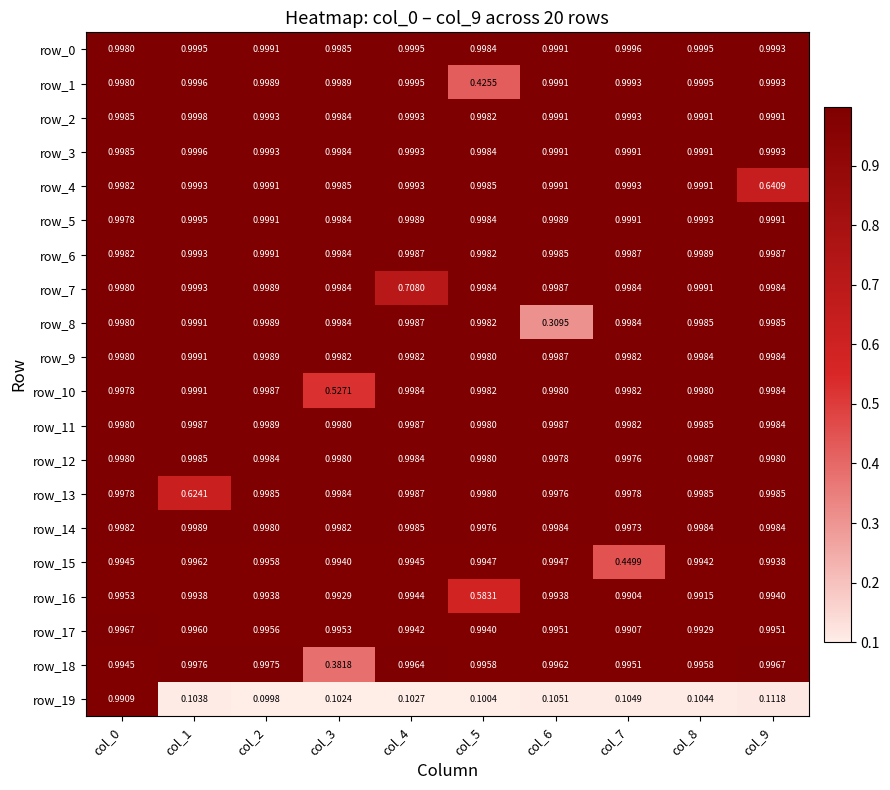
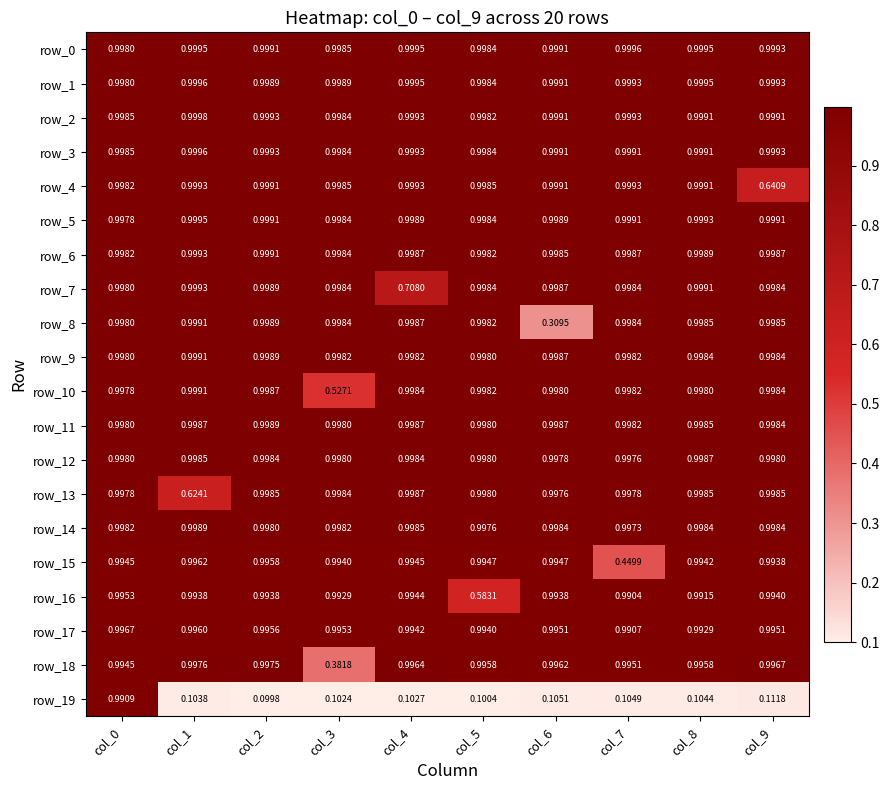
row_1, col_5: 0.4255 -> 0.9984
